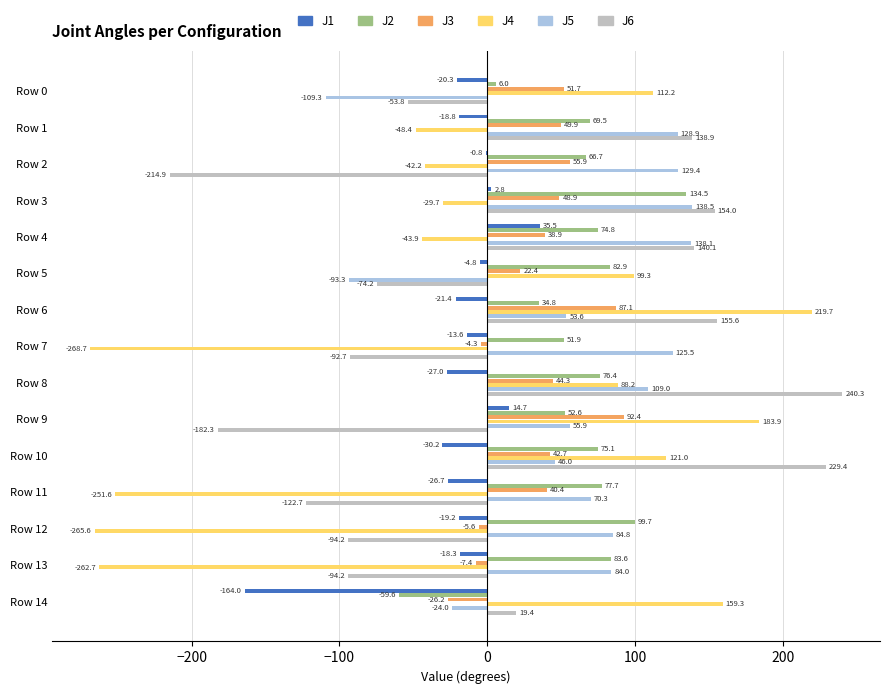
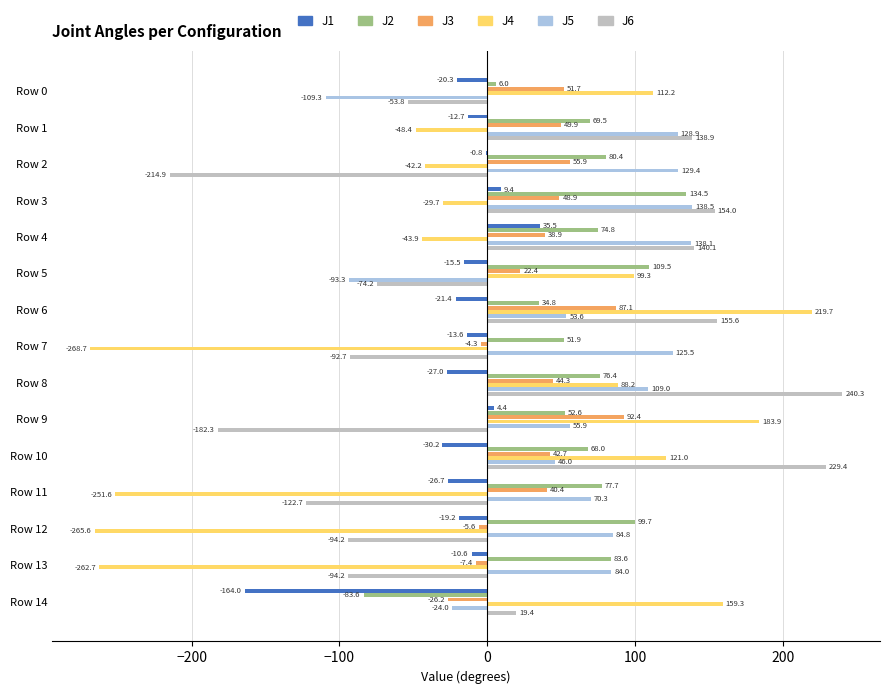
J1, Row 1: -18.8 -> -12.7
J2, Row 2: 66.7 -> 80.4
J1, Row 3: 2.8 -> 9.4
J1, Row 5: -4.8 -> -15.5
J2, Row 5: 82.9 -> 109.5
J1, Row 9: 14.7 -> 4.4
J2, Row 10: 75.1 -> 68.0
J1, Row 13: -18.3 -> -10.6
J2, Row 14: -59.6 -> -83.6
